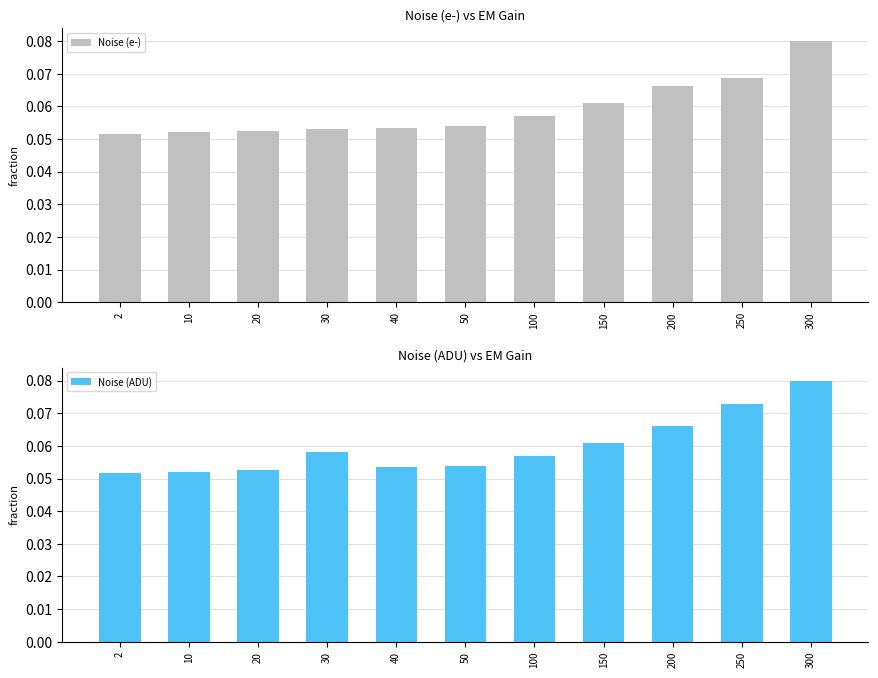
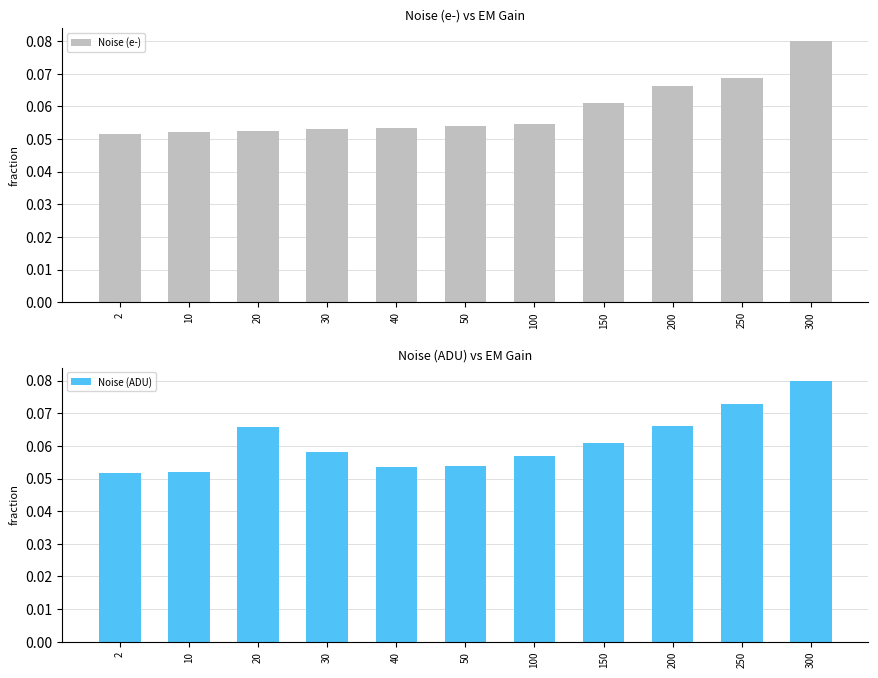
Noise (e-) vs EM Gain, 100: 0.057 -> 0.055
Noise (ADU) vs EM Gain, 20: 0.053 -> 0.066
